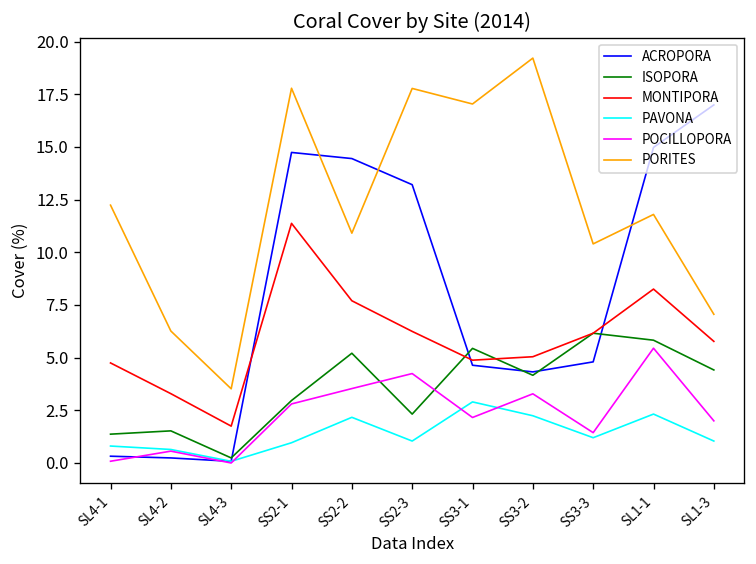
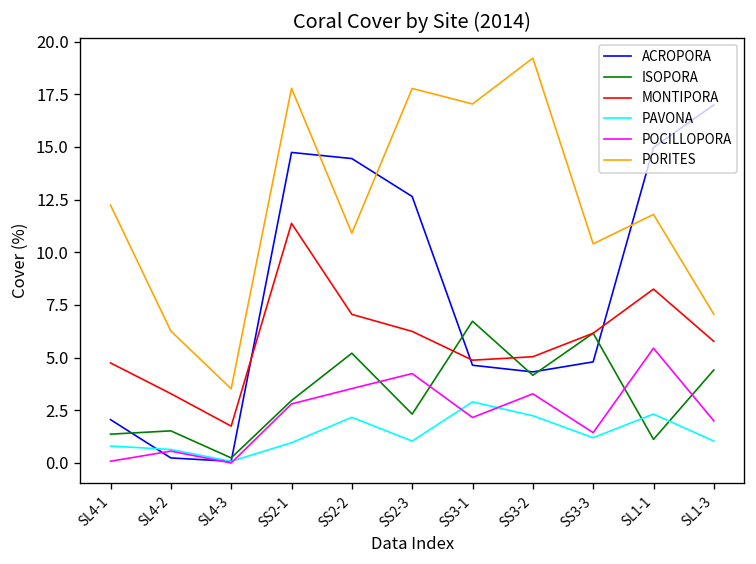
ACROPORA, SL4-1: 0.3 -> 2.1
MONTIPORA, SS2-2: 7.7 -> 7.1
ACROPORA, SS2-3: 13.2 -> 12.6
ISOPORA, SS3-1: 5.4 -> 6.7
ISOPORA, SL1-1: 5.8 -> 1.1
